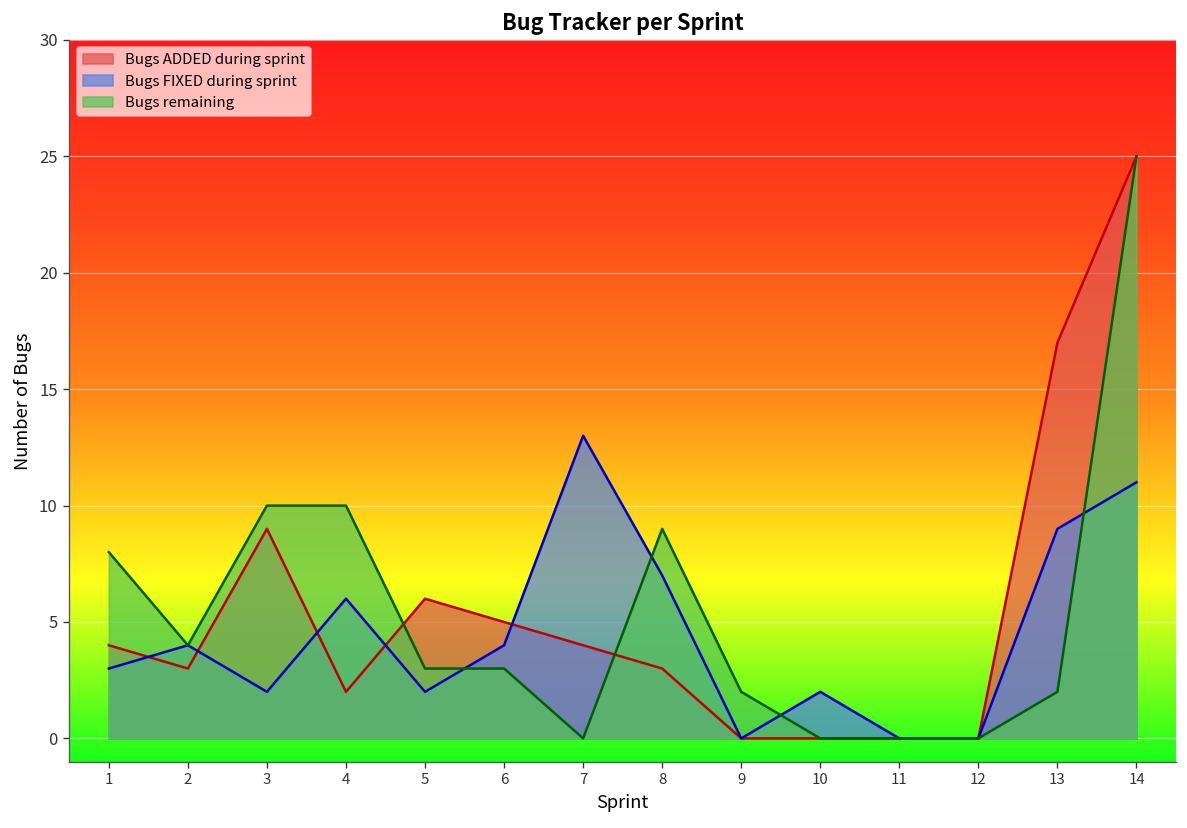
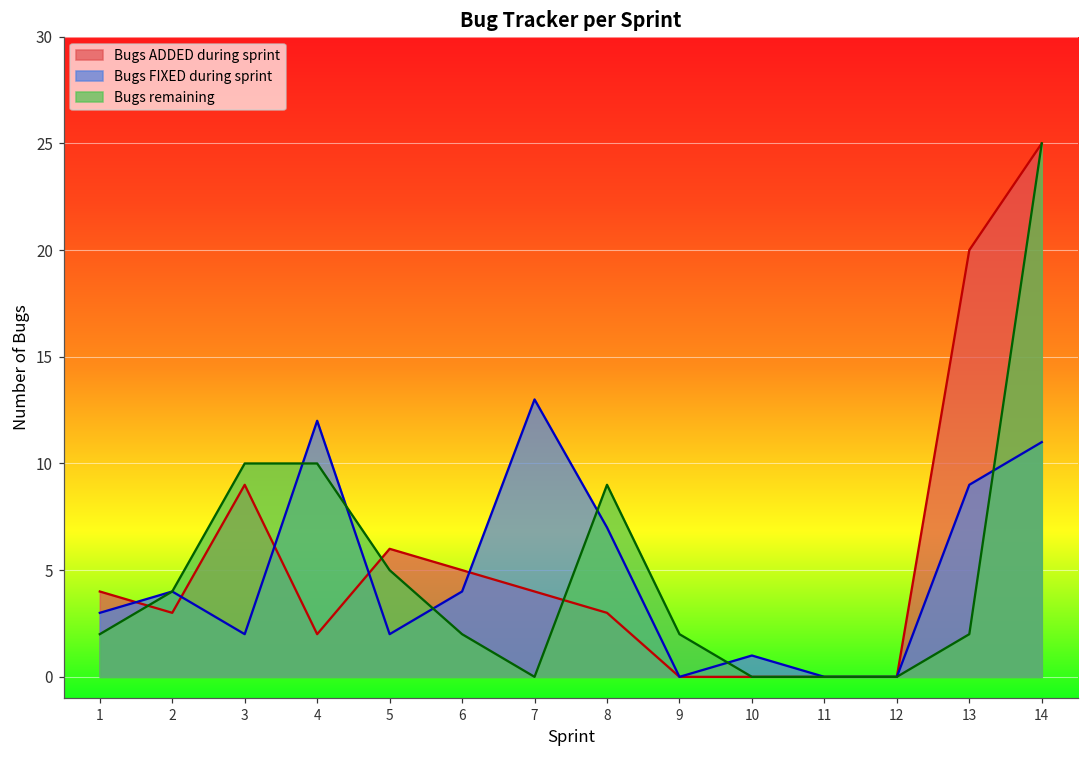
Bugs remaining, 1: 8 -> 2
Bugs FIXED during sprint, 4: 6 -> 12
Bugs remaining, 5: 3 -> 5
Bugs remaining, 6: 3 -> 2
Bugs FIXED during sprint, 10: 2 -> 1
Bugs ADDED during sprint, 13: 17 -> 20
